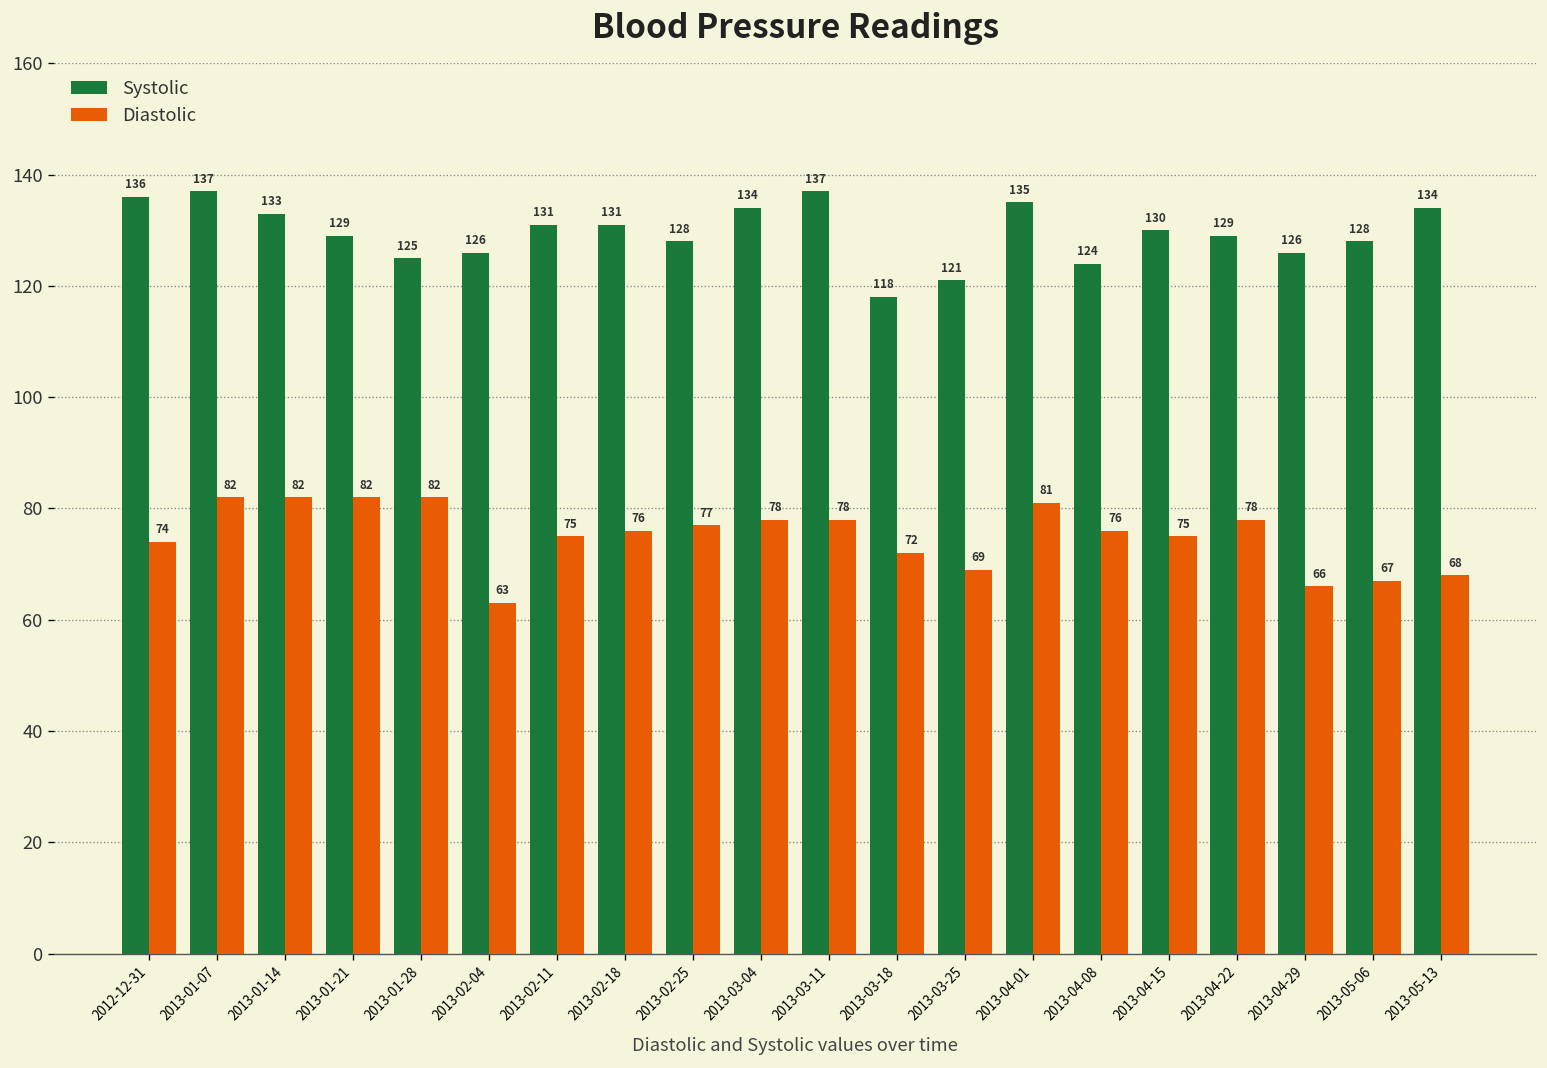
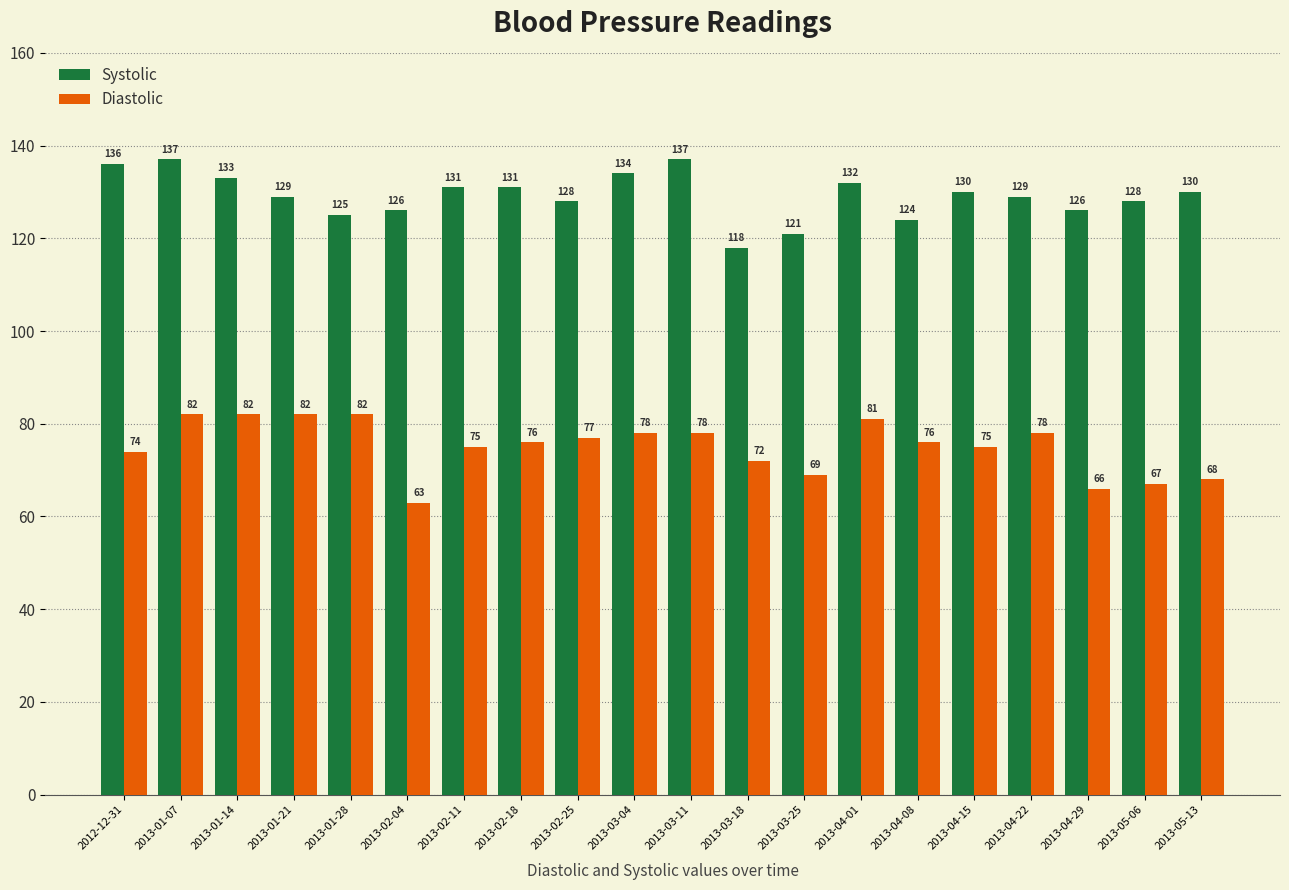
Systolic, 2013-04-01: 135 -> 132
Systolic, 2013-05-13: 134 -> 130
